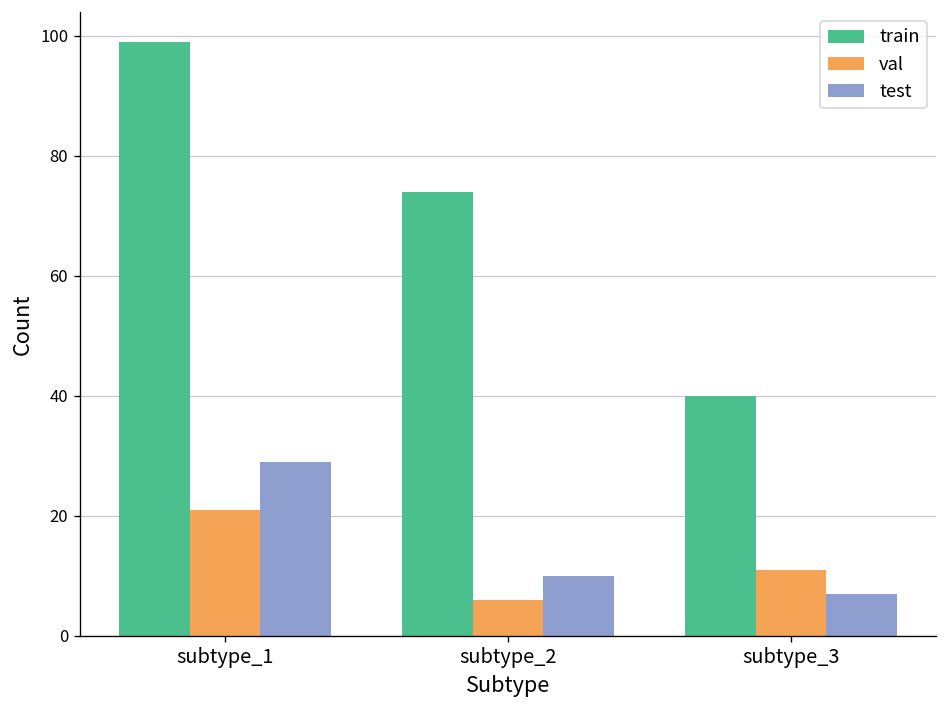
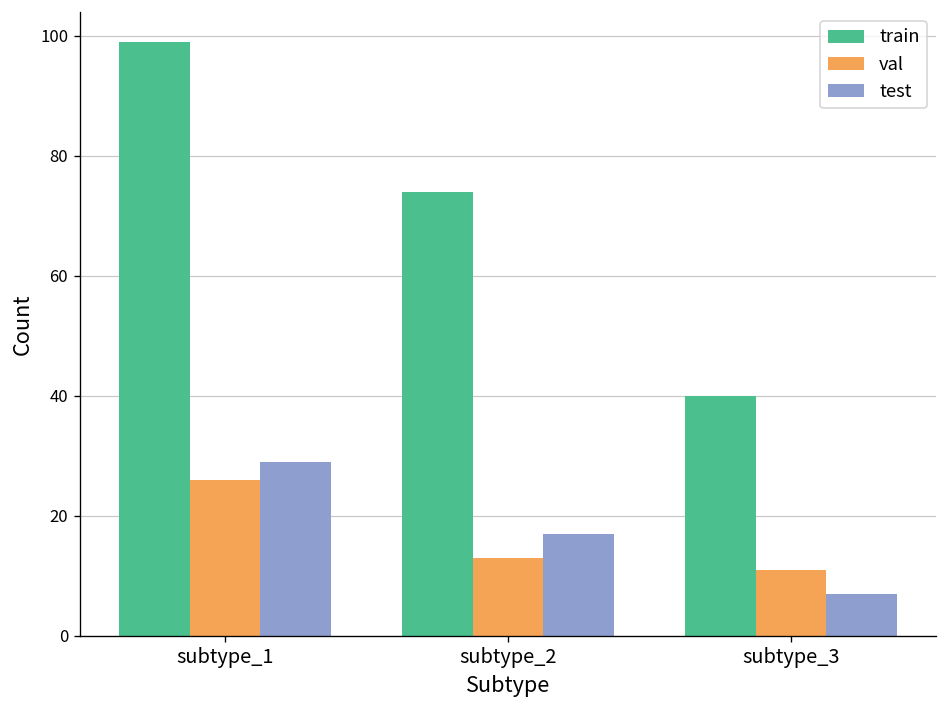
val, subtype_1: 21 -> 26
val, subtype_2: 6 -> 13
test, subtype_2: 10 -> 17
